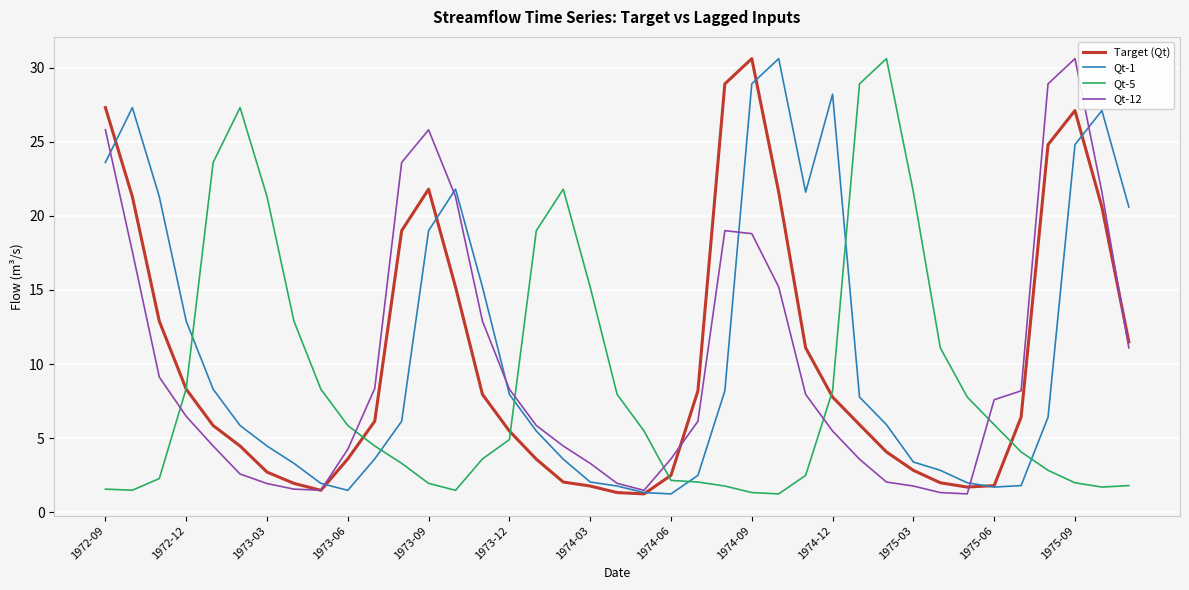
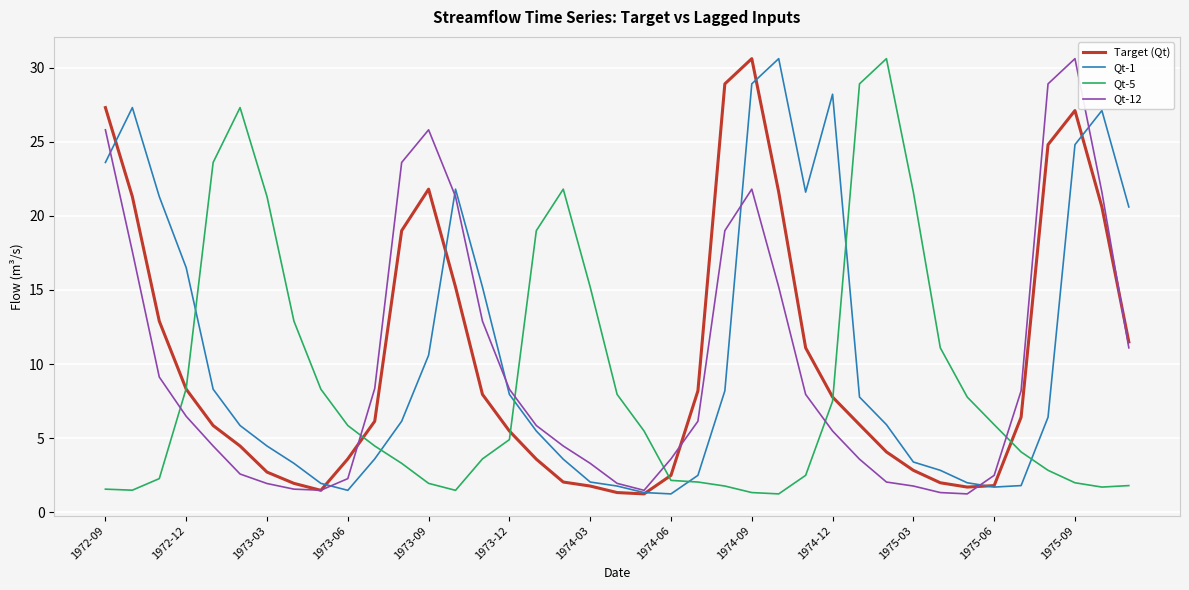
Qt-1, 1972-12: 12.9 -> 16.5
Qt-12, 1973-06: 4.3 -> 2.3
Qt-1, 1973-09: 19.0 -> 10.6
Qt-12, 1974-09: 18.8 -> 21.8
Qt-5, 1974-12: 8.2 -> 7.5
Qt-12, 1975-06: 7.6 -> 2.5
